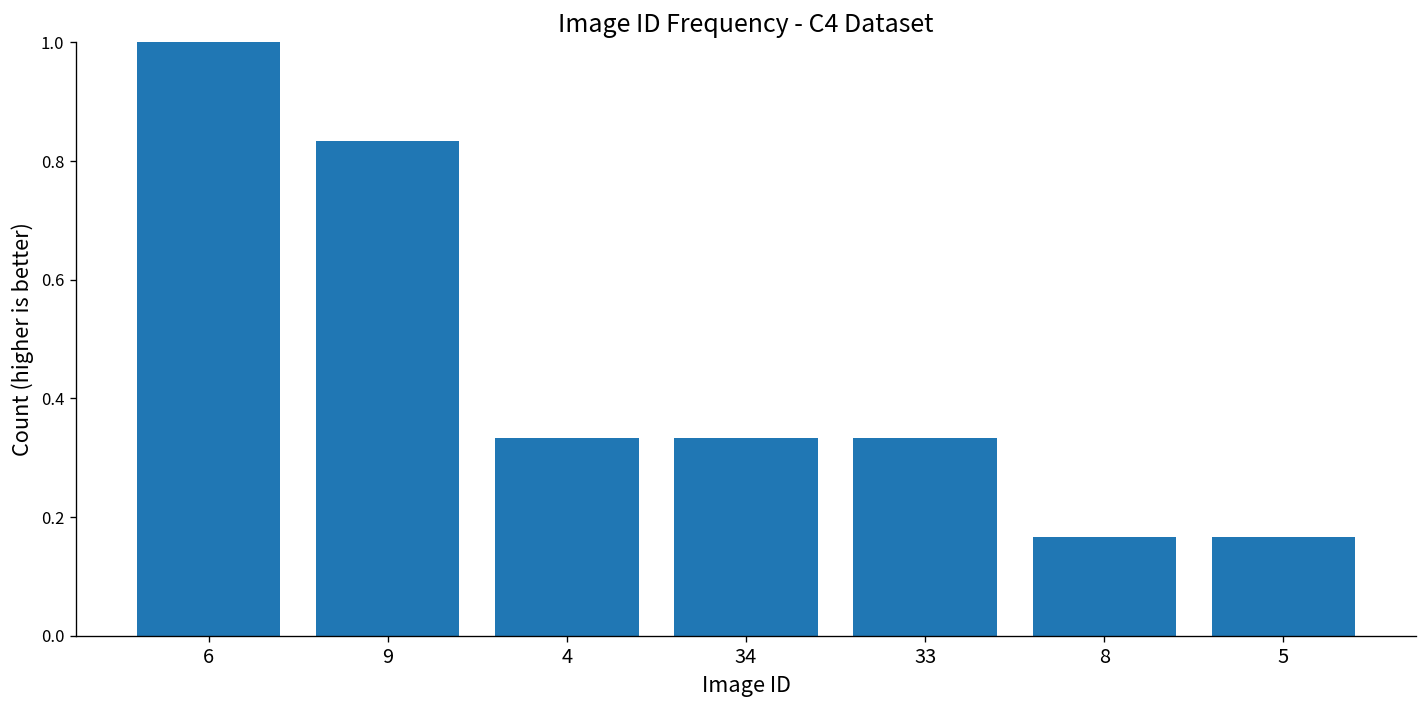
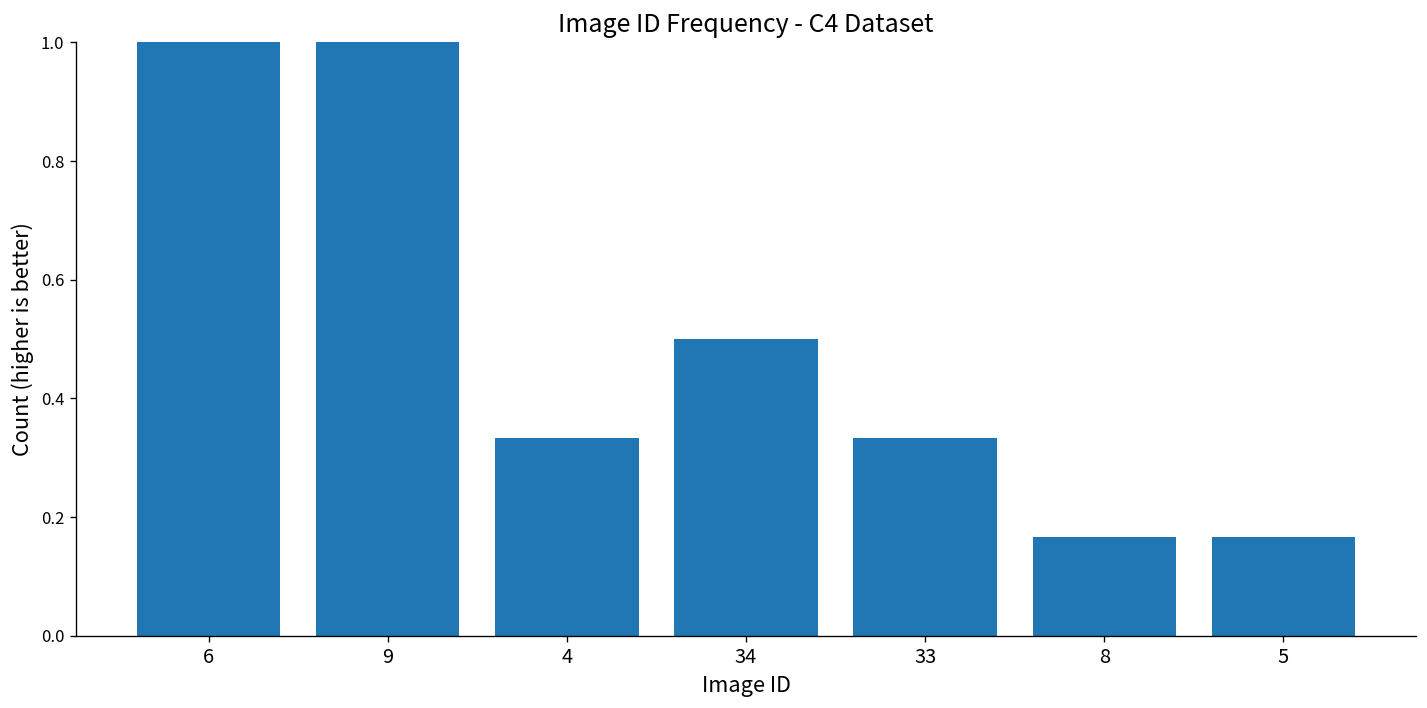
9: 0.83 -> 1.00
34: 0.33 -> 0.50
